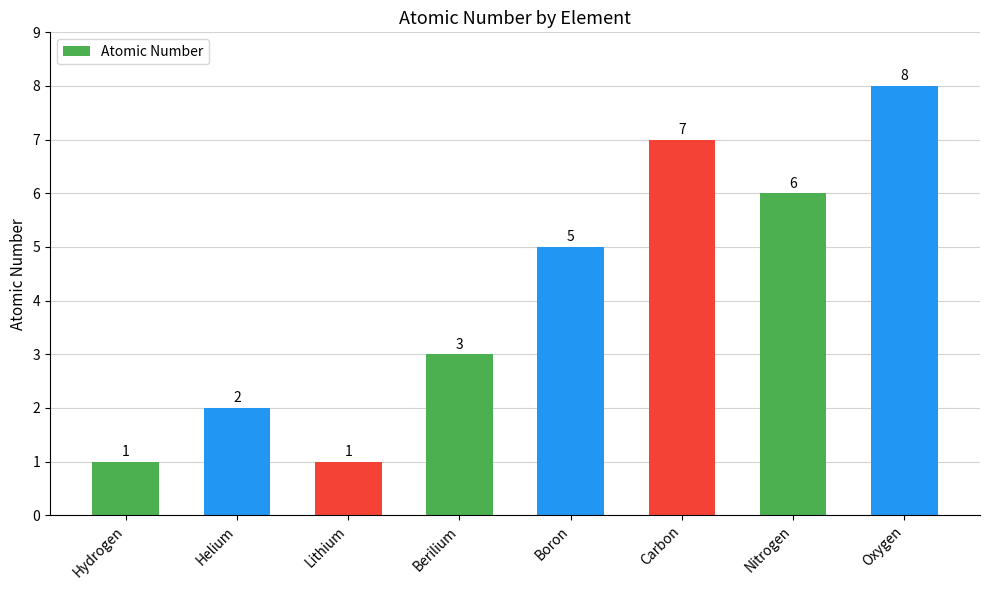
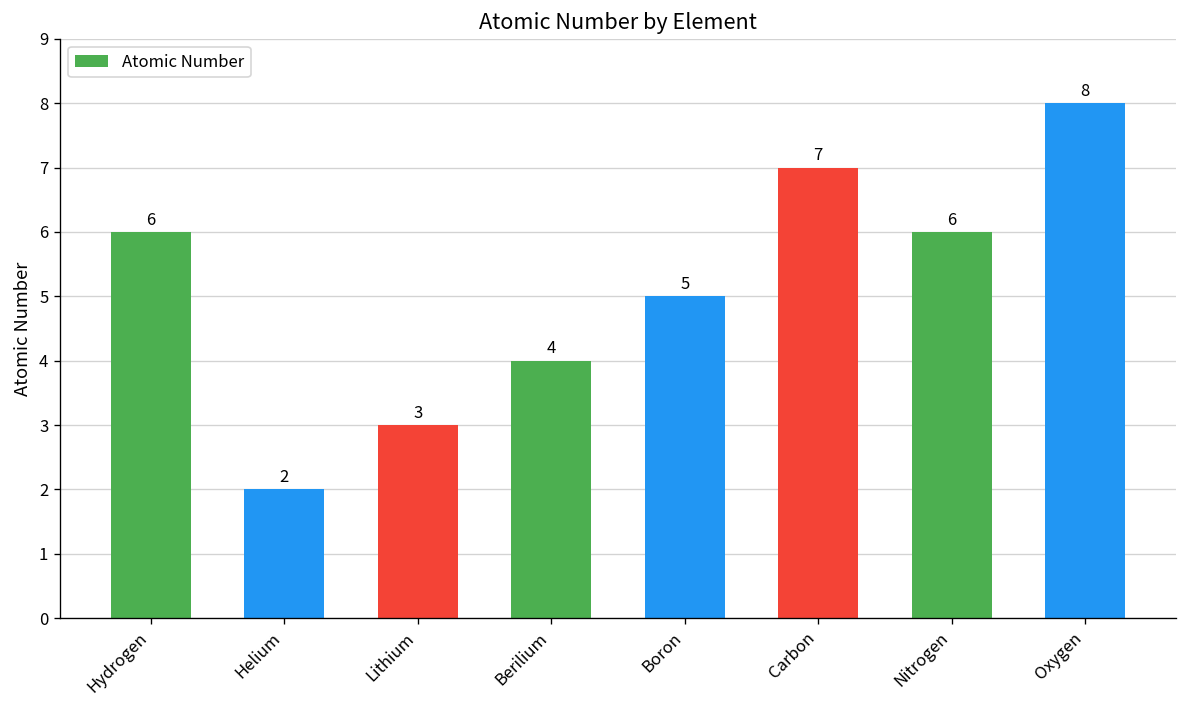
Hydrogen: 1 -> 6
Lithium: 1 -> 3
Berilium: 3 -> 4
